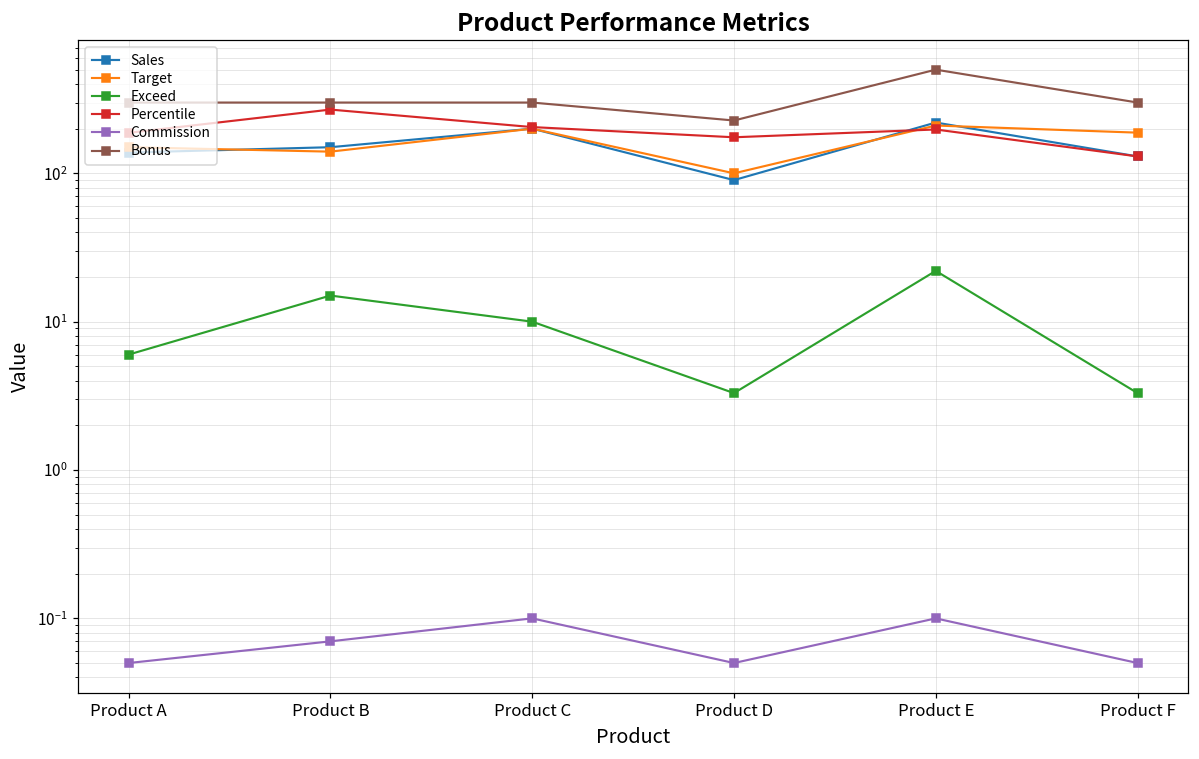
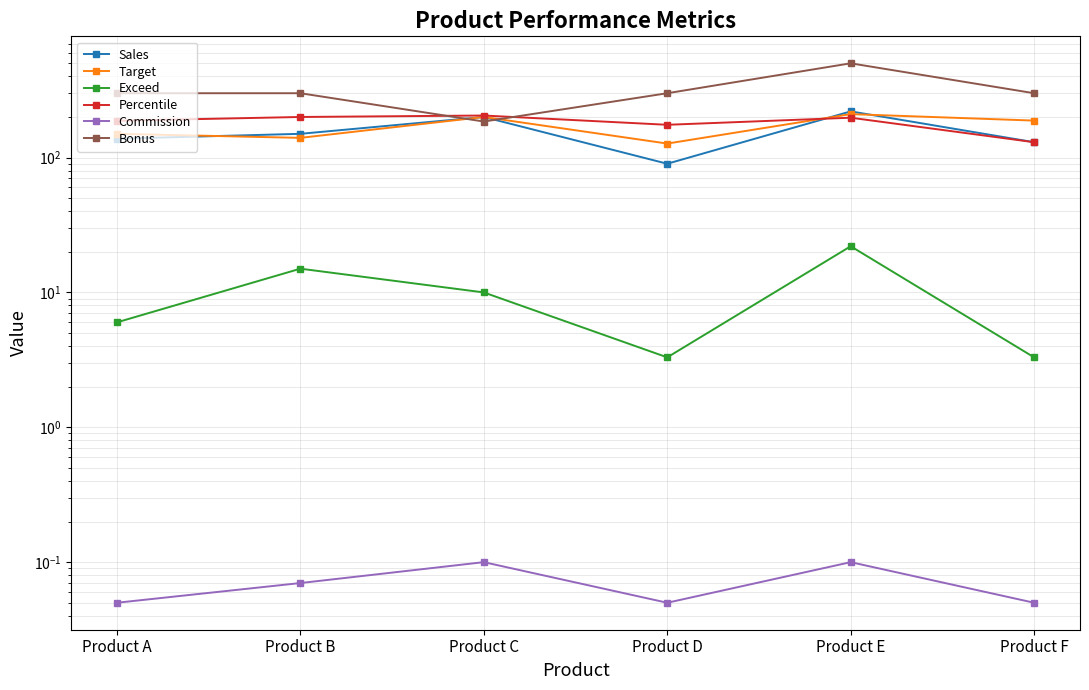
Percentile, Product B: 270 -> 200
Bonus, Product C: 300 -> 190
Target, Product D: 100 -> 130
Bonus, Product D: 230 -> 300
